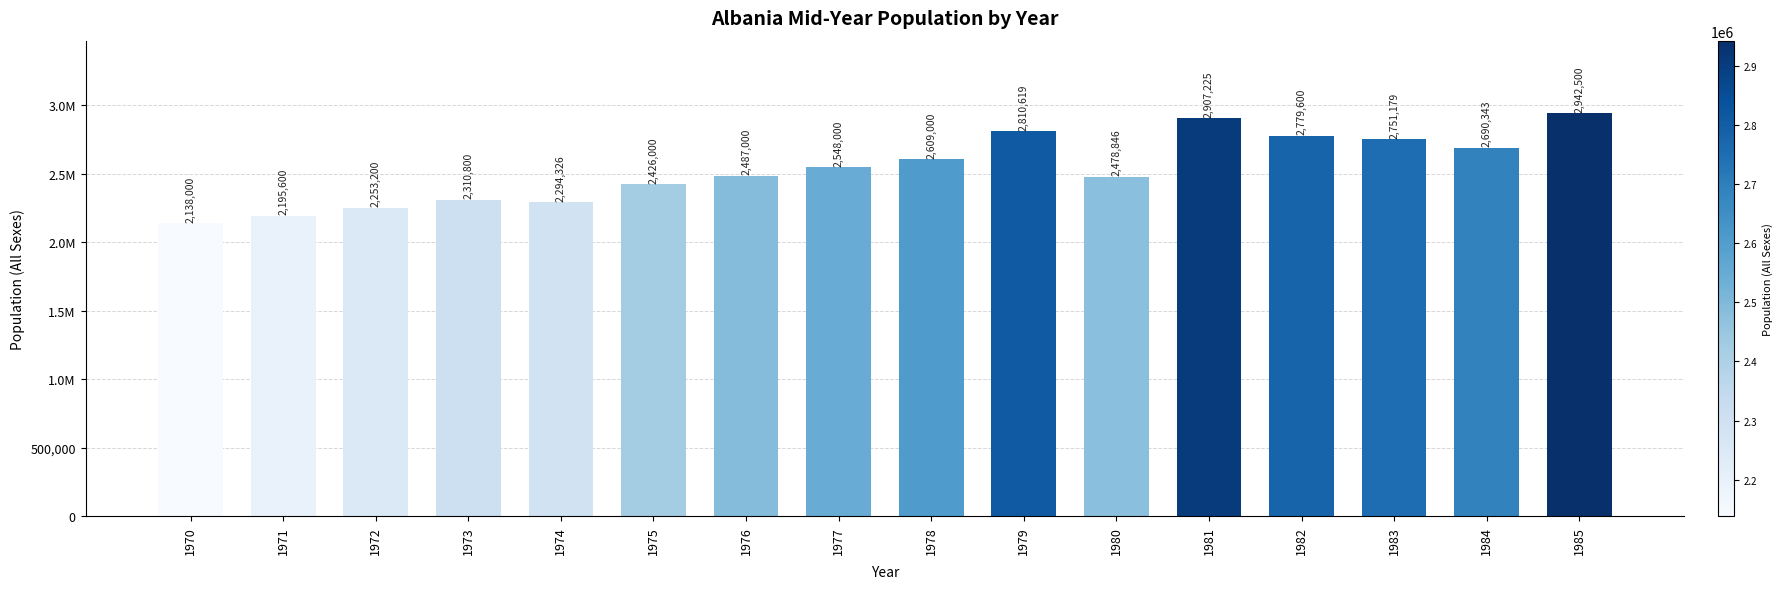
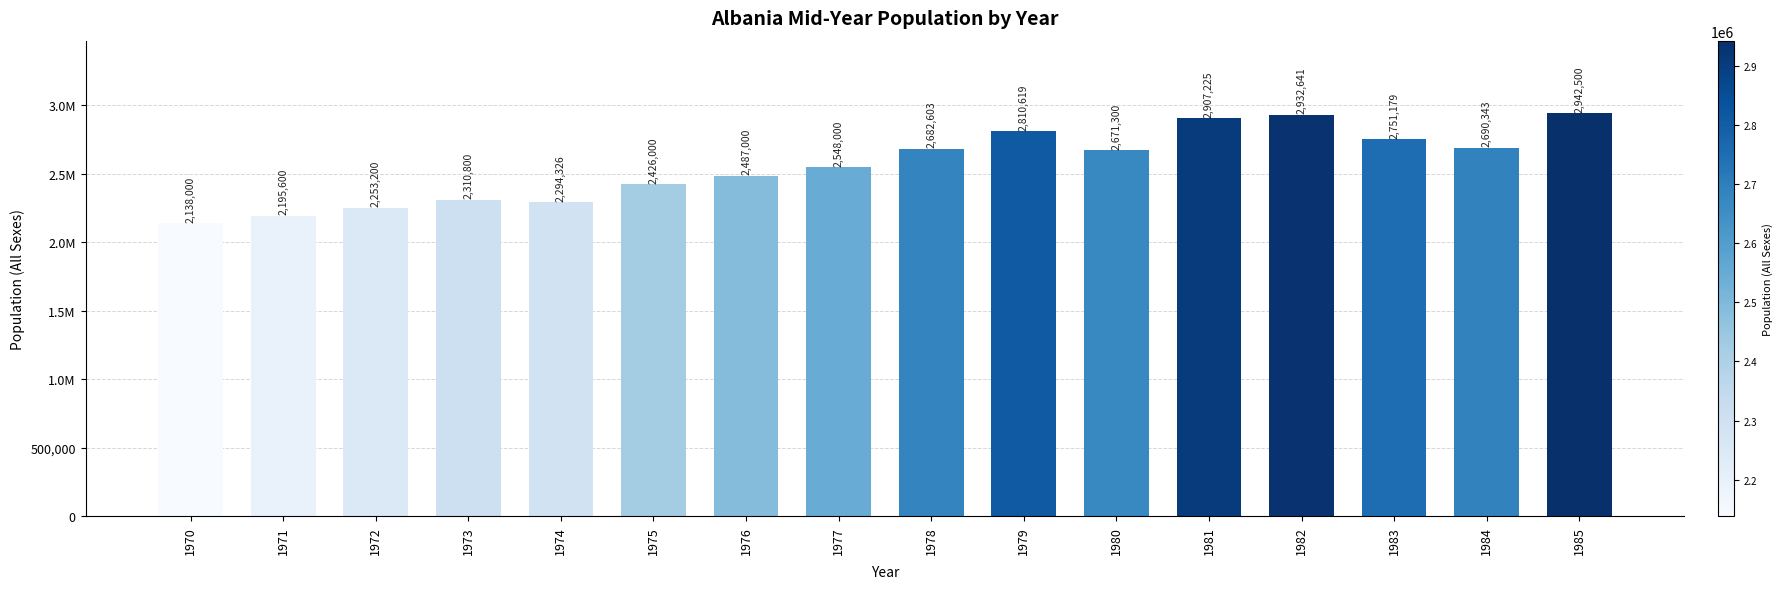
1978: 2,609,000 -> 2,682,603
1980: 2,478,846 -> 2,671,300
1982: 2,779,600 -> 2,932,641
